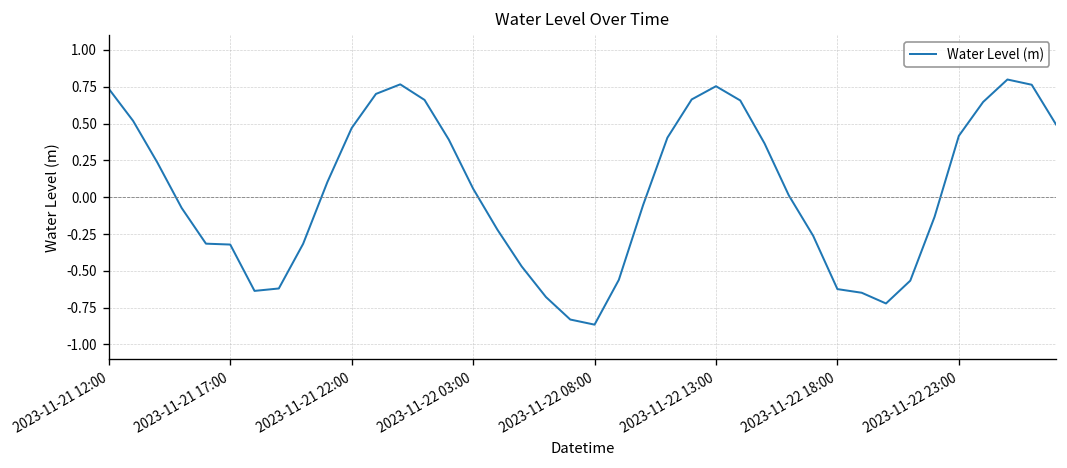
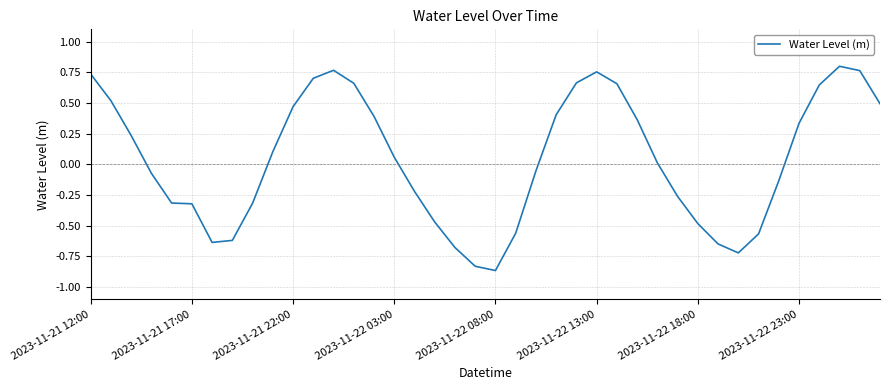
2023-11-22 18:00: -0.62 -> -0.48
2023-11-22 23:00: 0.42 -> 0.33
